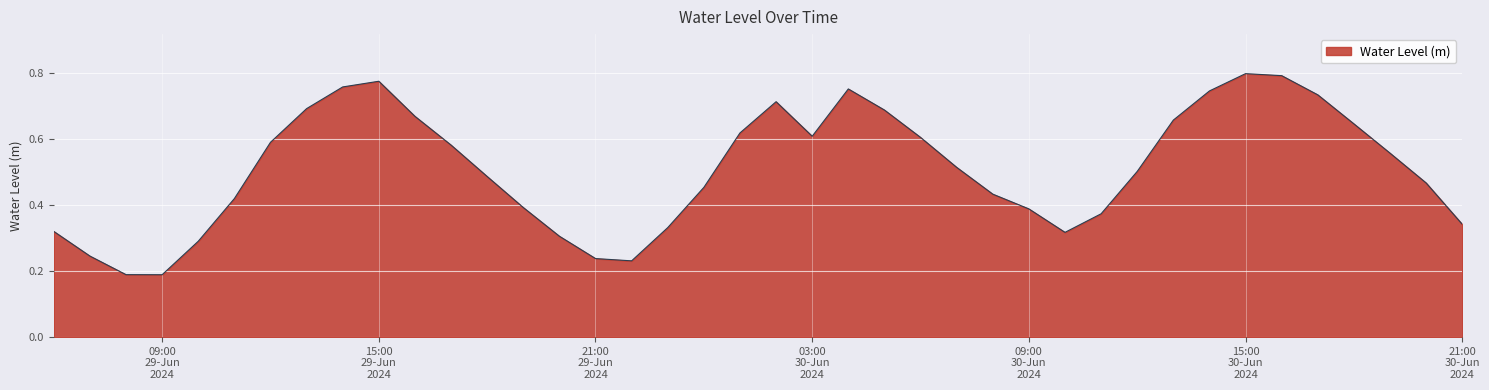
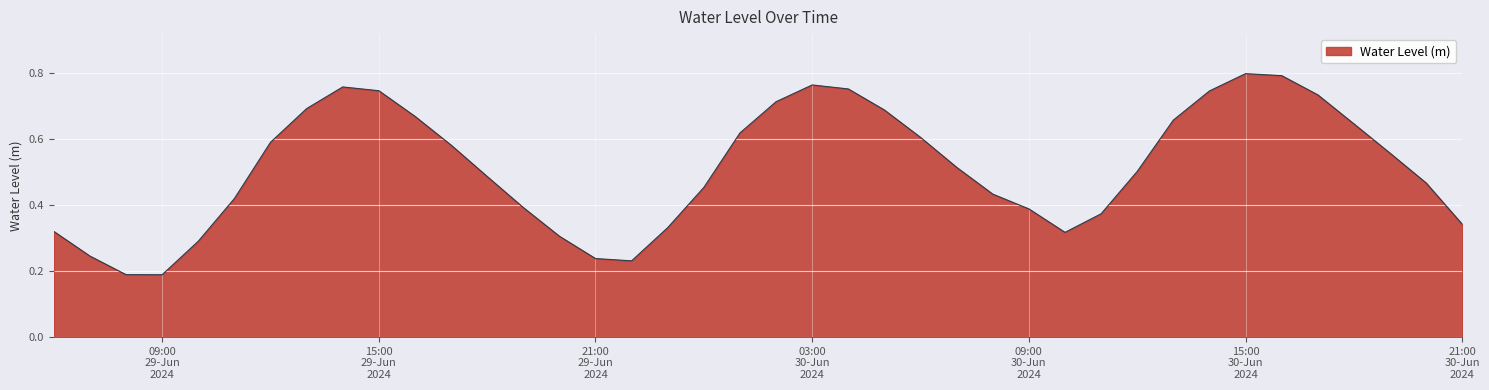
15:00 29-Jun 2024: 0.78 -> 0.75
03:00 30-Jun 2024: 0.61 -> 0.76
